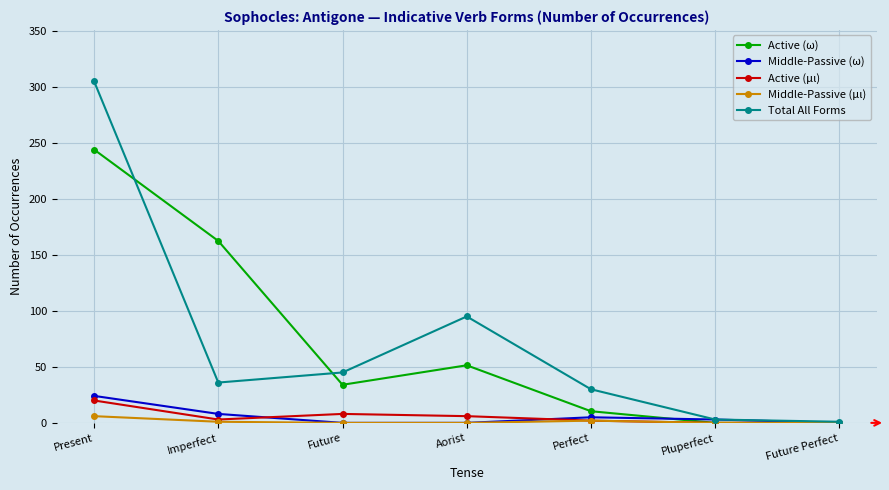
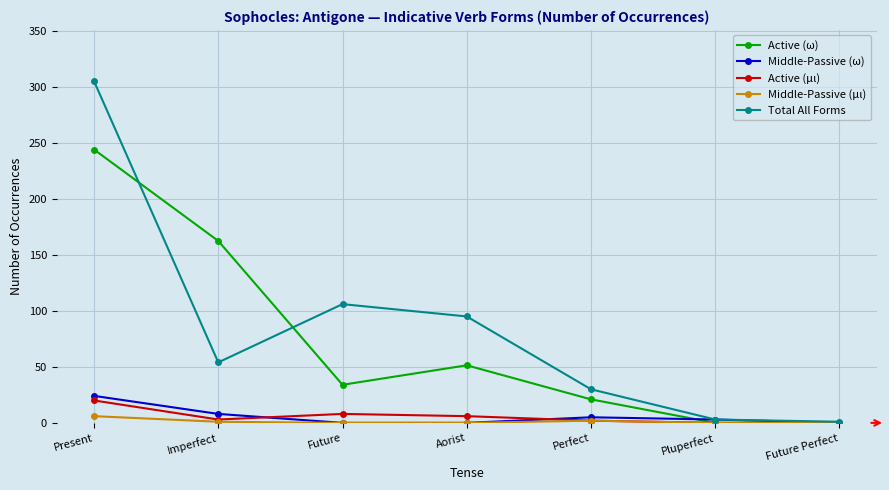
Total All Forms, Imperfect: 36 -> 54
Total All Forms, Future: 45 -> 106
Active (ω), Perfect: 10 -> 21
